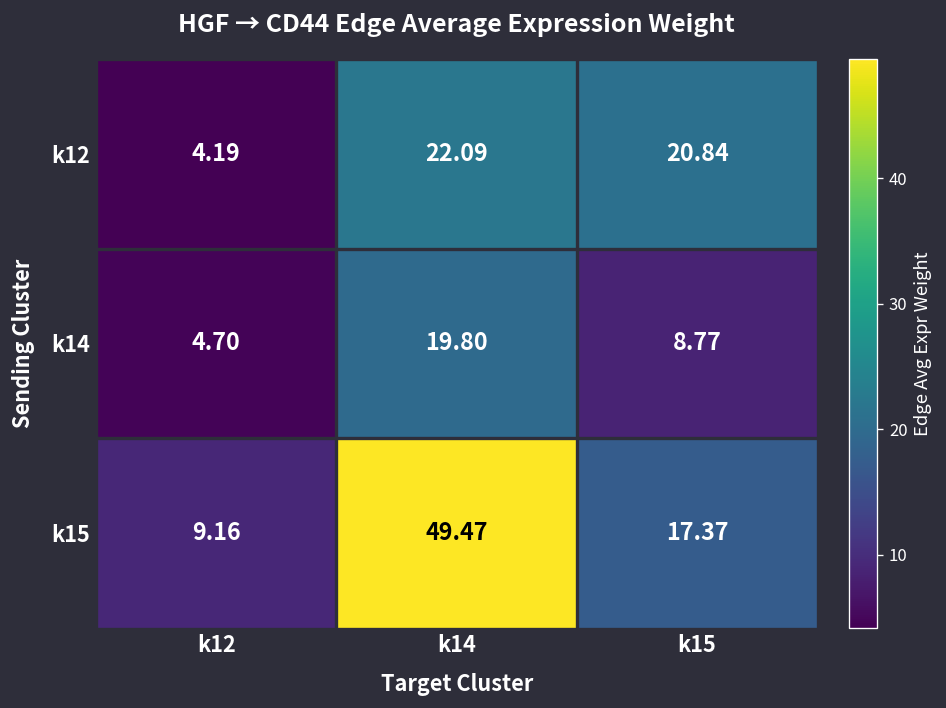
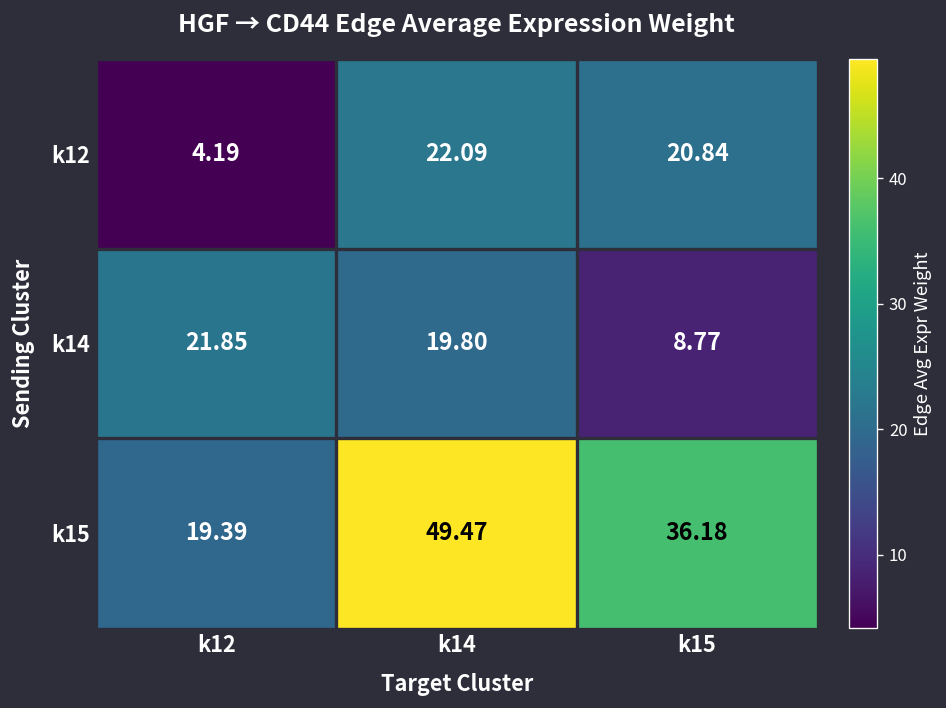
k14, k12: 4.70 -> 21.85
k15, k12: 9.16 -> 19.39
k15, k15: 17.37 -> 36.18
